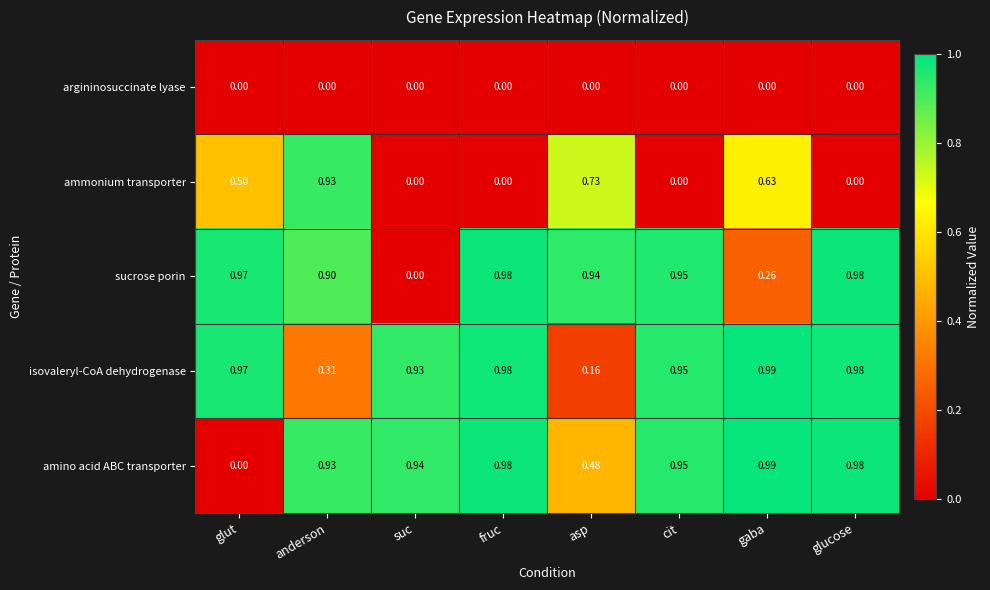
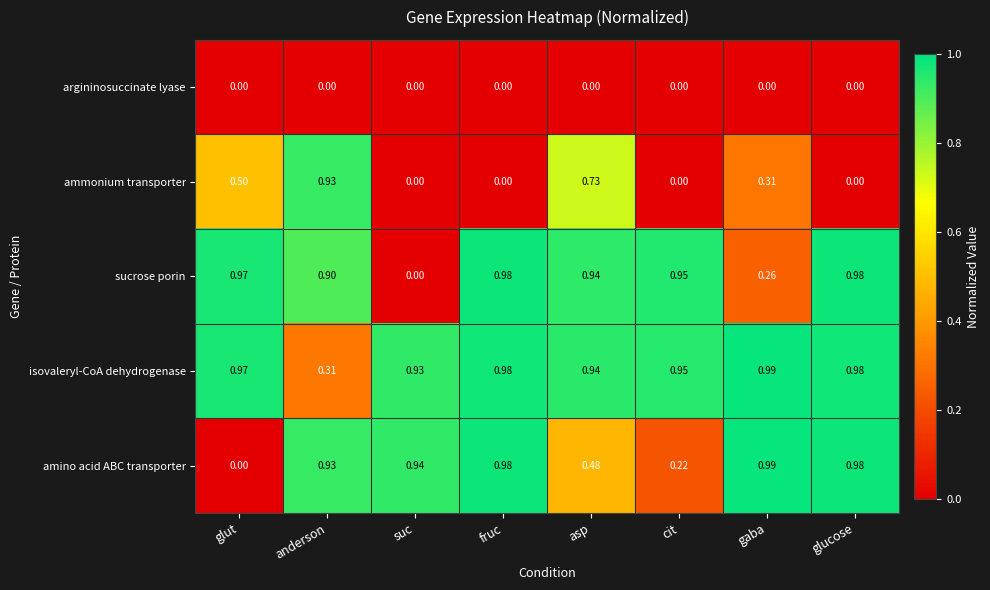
ammonium transporter, gaba: 0.63 -> 0.31
isovaleryl-CoA dehydrogenase, asp: 0.16 -> 0.94
amino acid ABC transporter, cit: 0.95 -> 0.22
